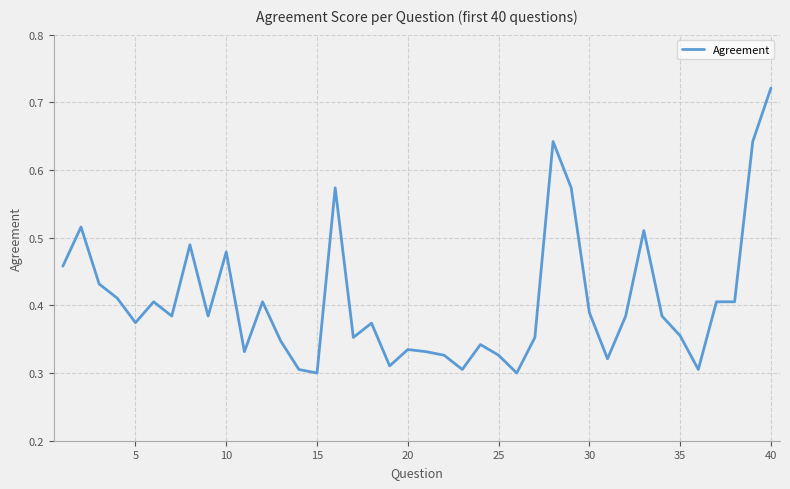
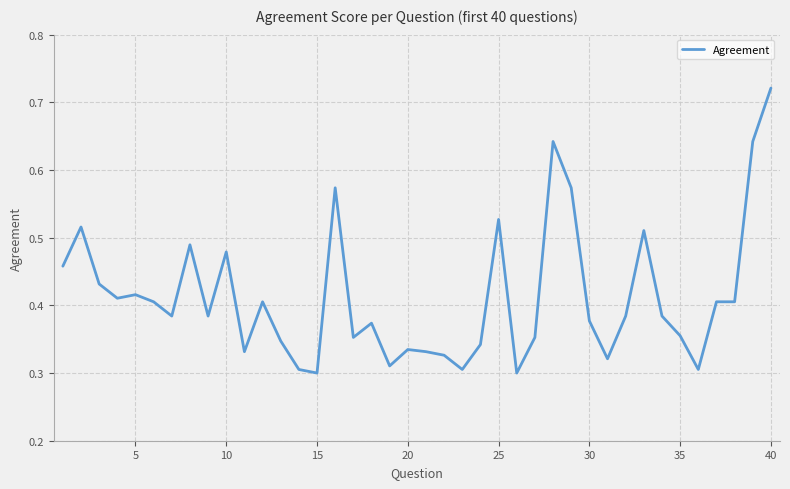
5: 0.37 -> 0.42
25: 0.33 -> 0.53
30: 0.39 -> 0.38
